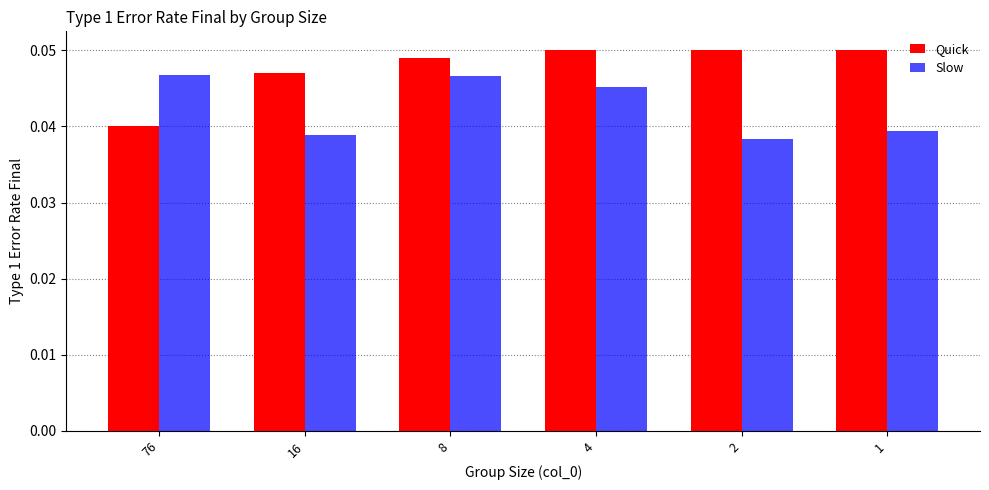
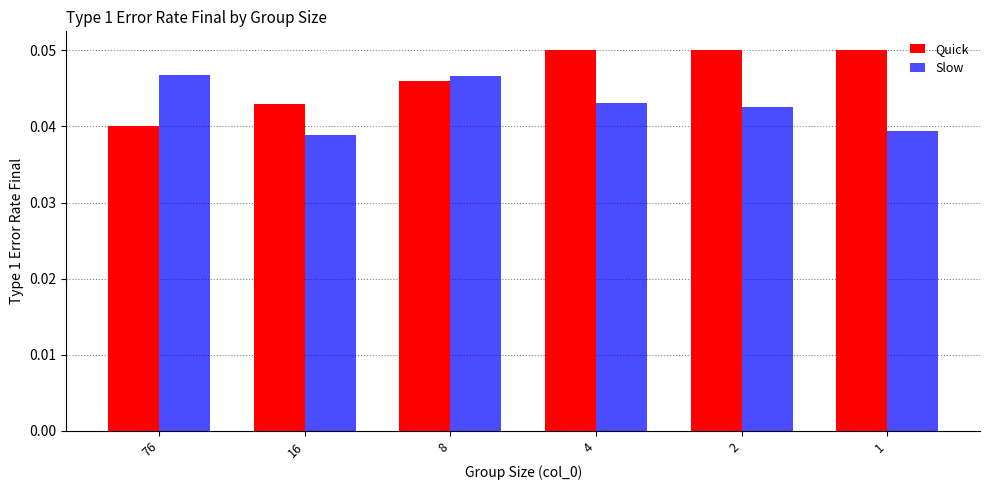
Quick, 16: 0.047 -> 0.043
Quick, 8: 0.049 -> 0.046
Slow, 4: 0.045 -> 0.043
Slow, 2: 0.038 -> 0.043
